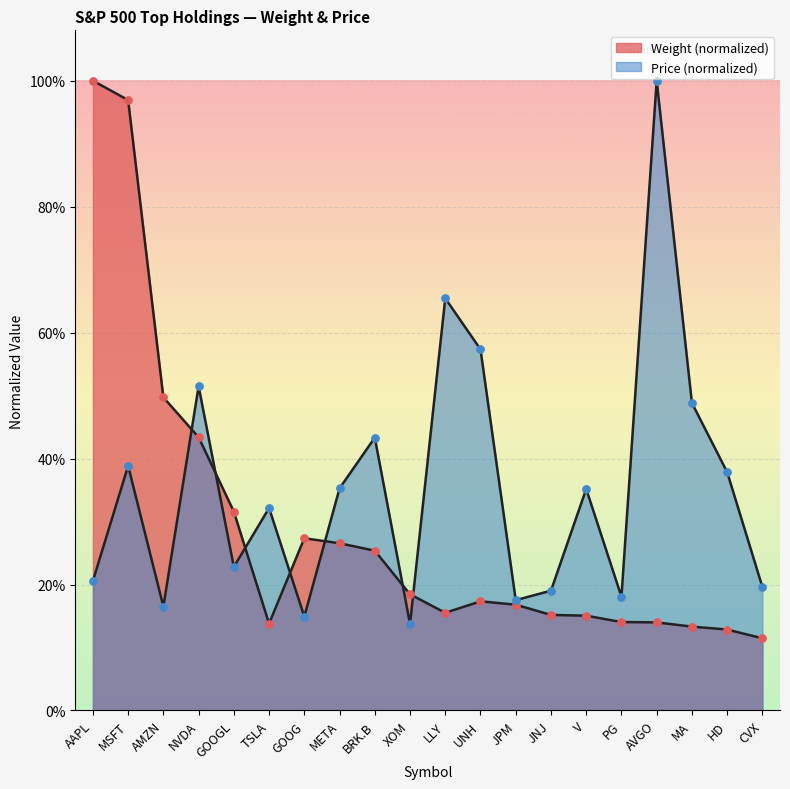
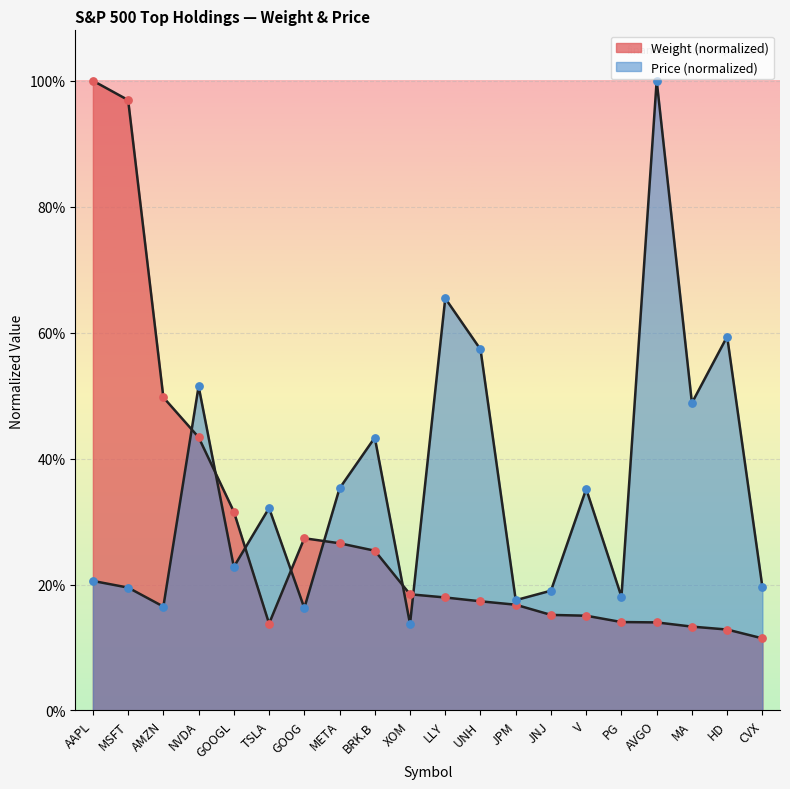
Price (normalized), MSFT: 39% -> 20%
Price (normalized), GOOG: 15% -> 16%
Weight (normalized), LLY: 16% -> 18%
Price (normalized), HD: 38% -> 59%
